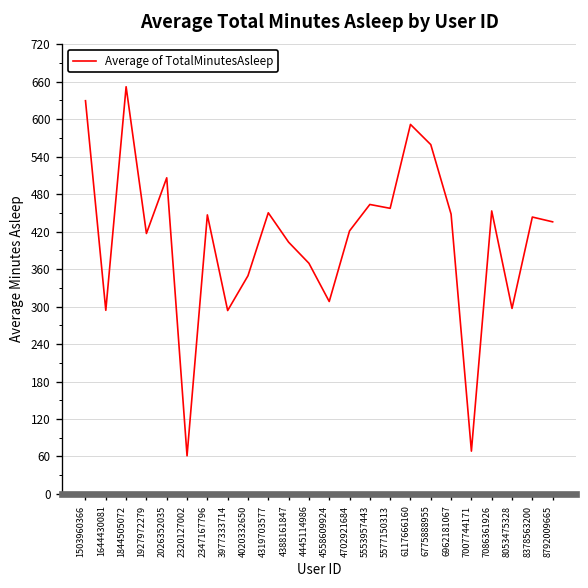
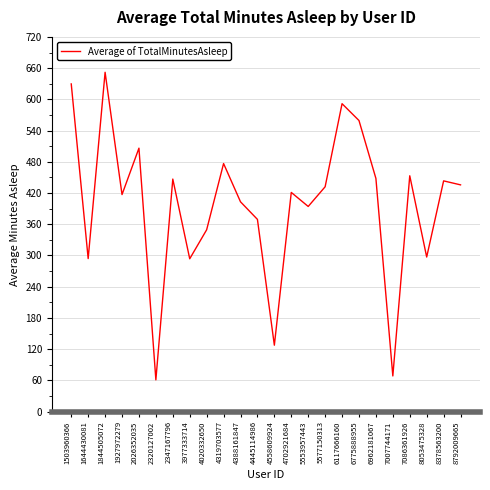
4319703577: 450 -> 480
4558609924: 310 -> 130
5553957443: 460 -> 390
5577150313: 460 -> 430
